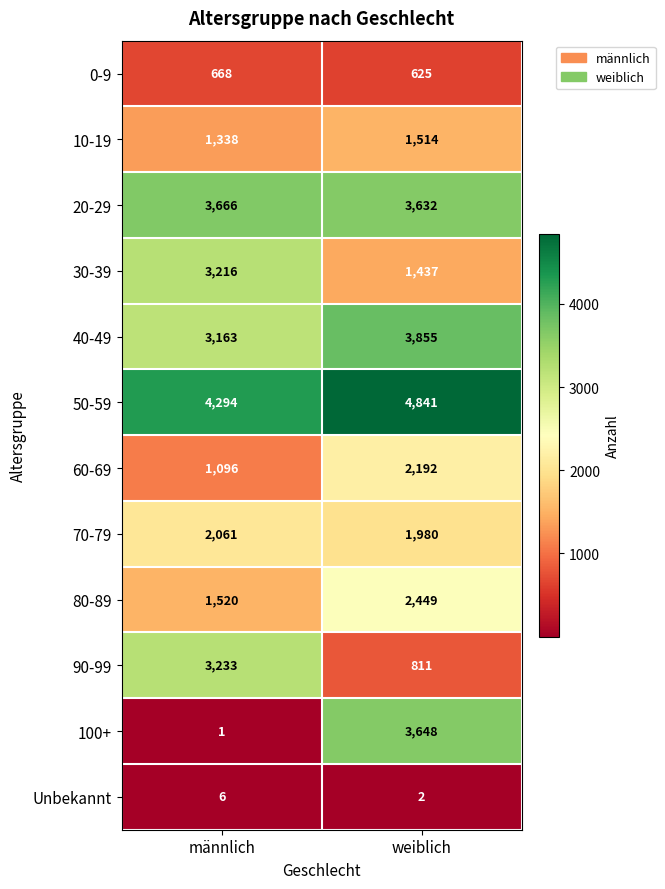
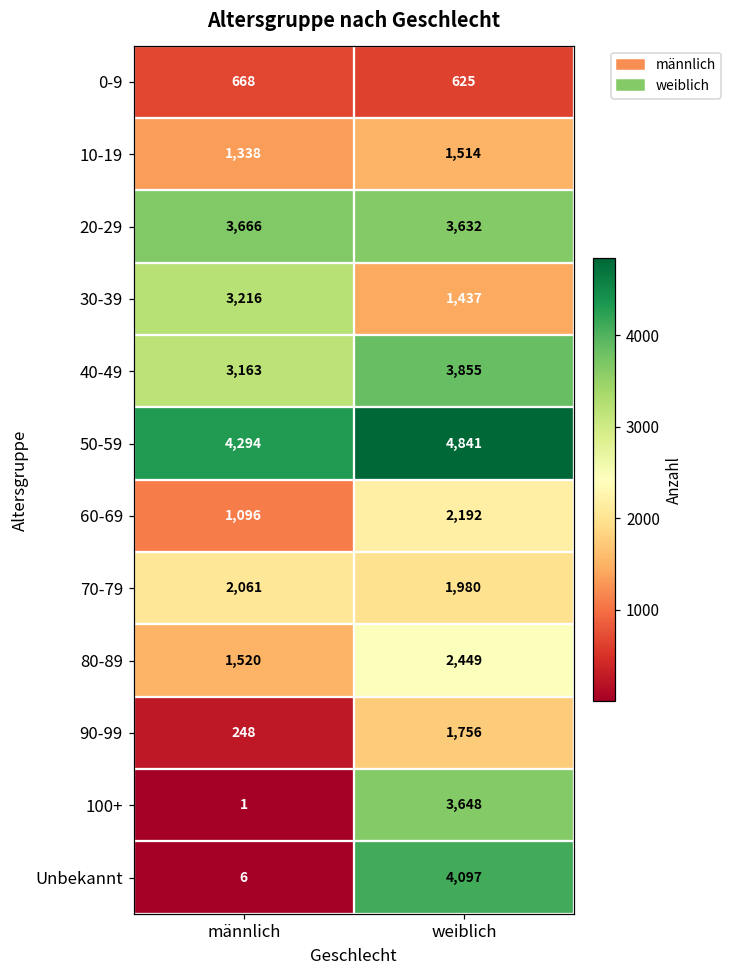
90-99, männlich: 3,233 -> 248
90-99, weiblich: 811 -> 1,756
Unbekannt, weiblich: 2 -> 4,097
